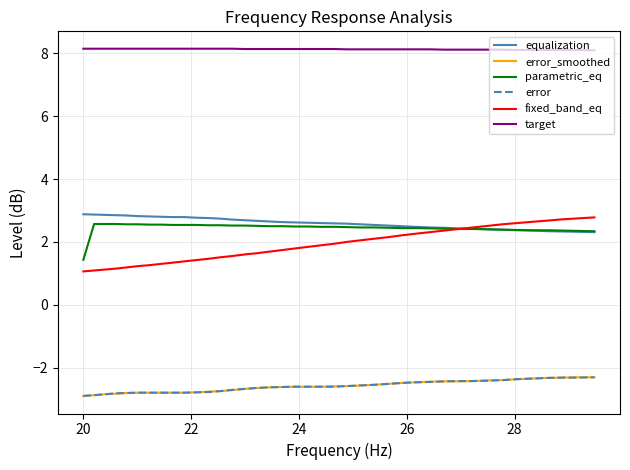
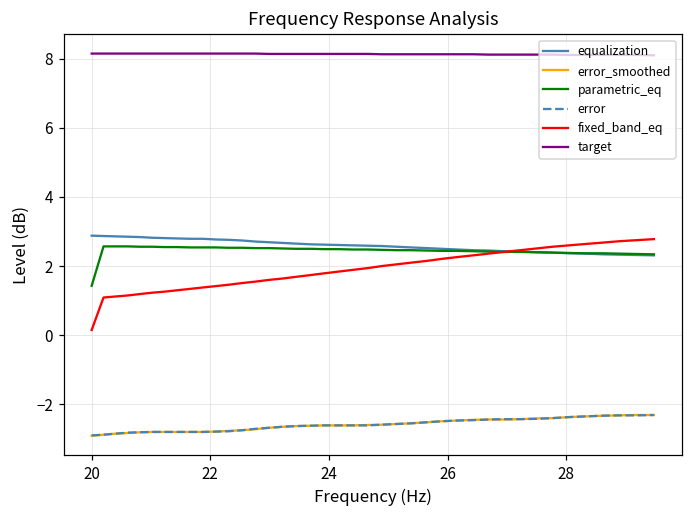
fixed_band_eq, 20: 1.1 -> 0.2
